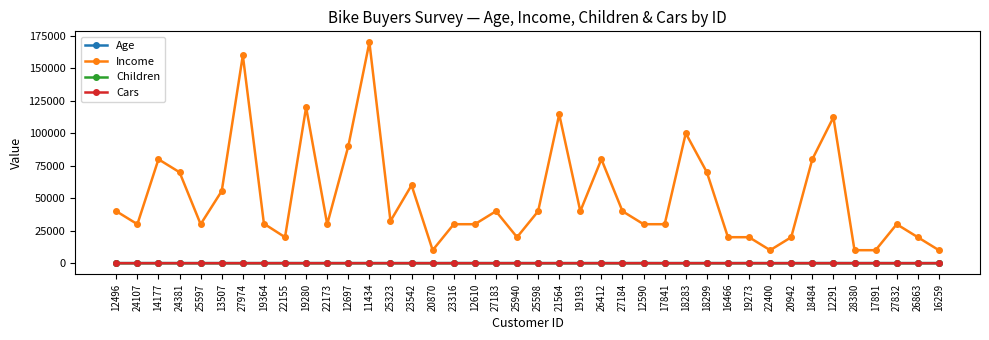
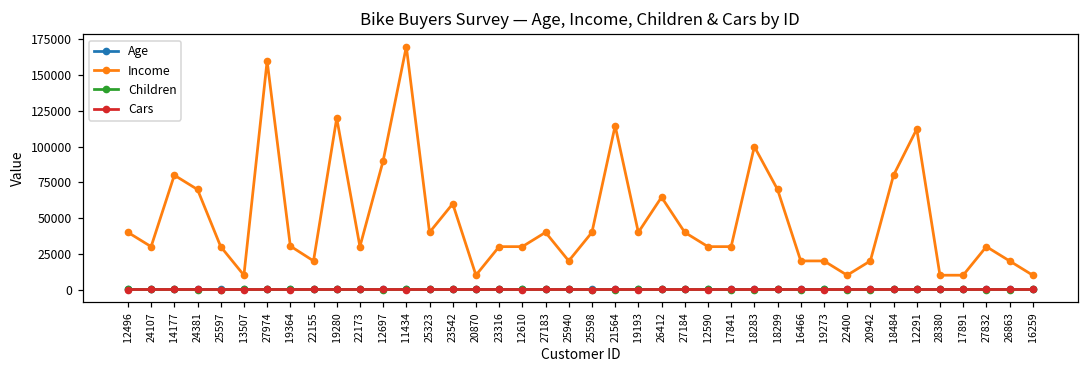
Income, 13507: 56000 -> 10000
Income, 25323: 32000 -> 40000
Income, 26412: 80000 -> 65000
